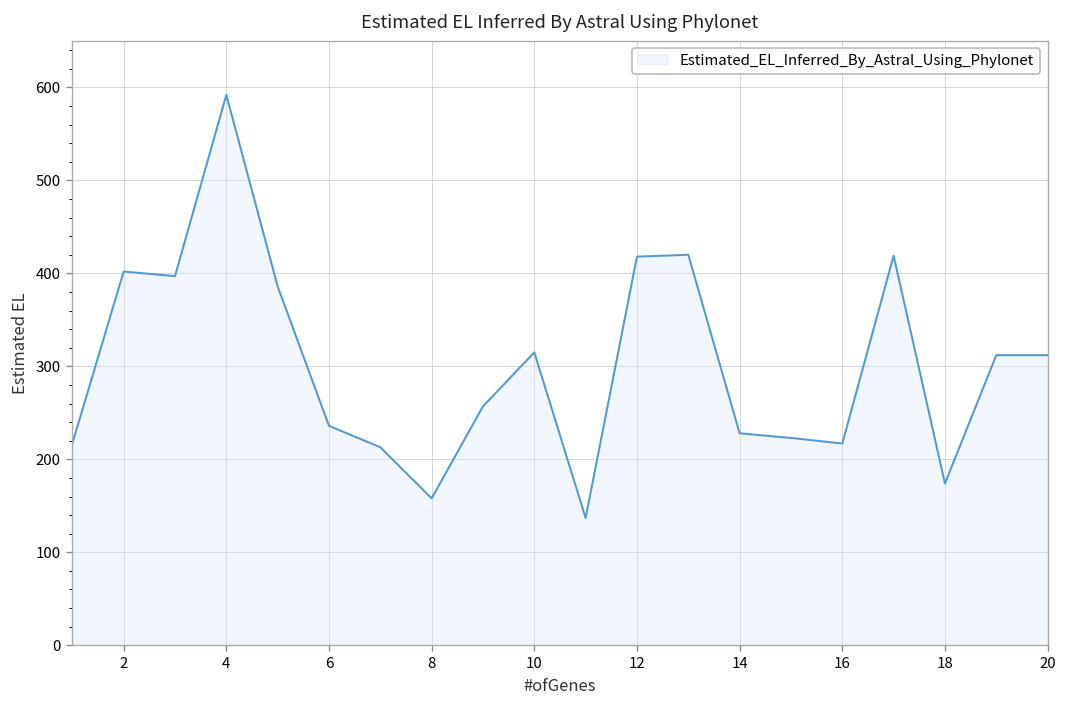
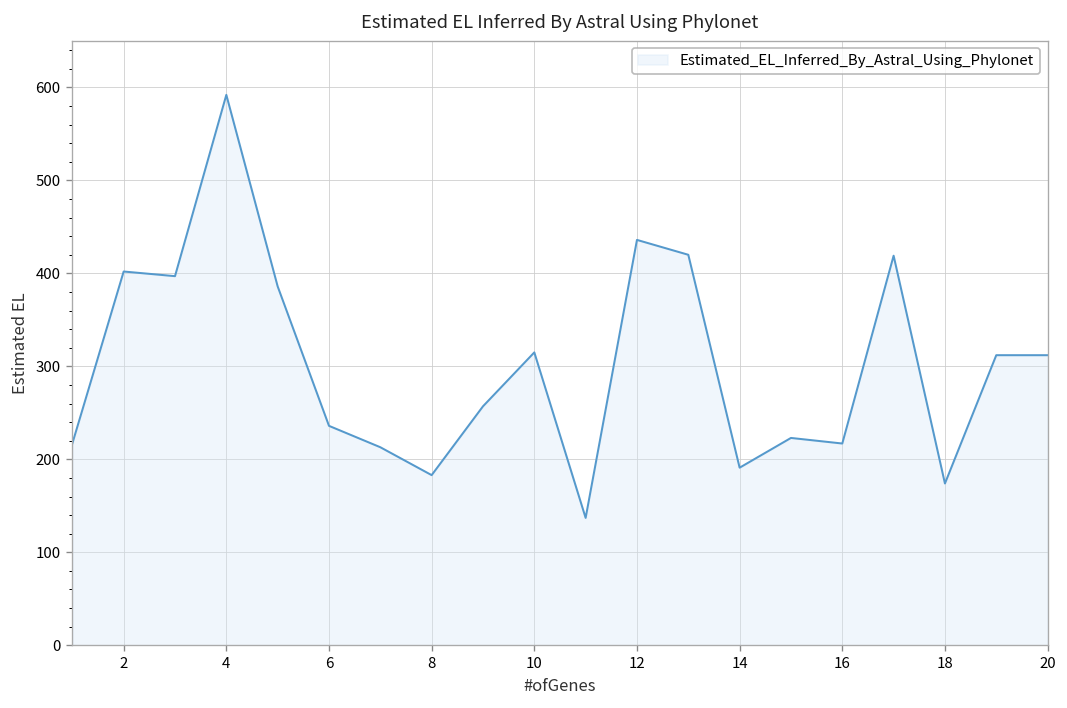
8: 160 -> 180
12: 420 -> 440
14: 230 -> 190
